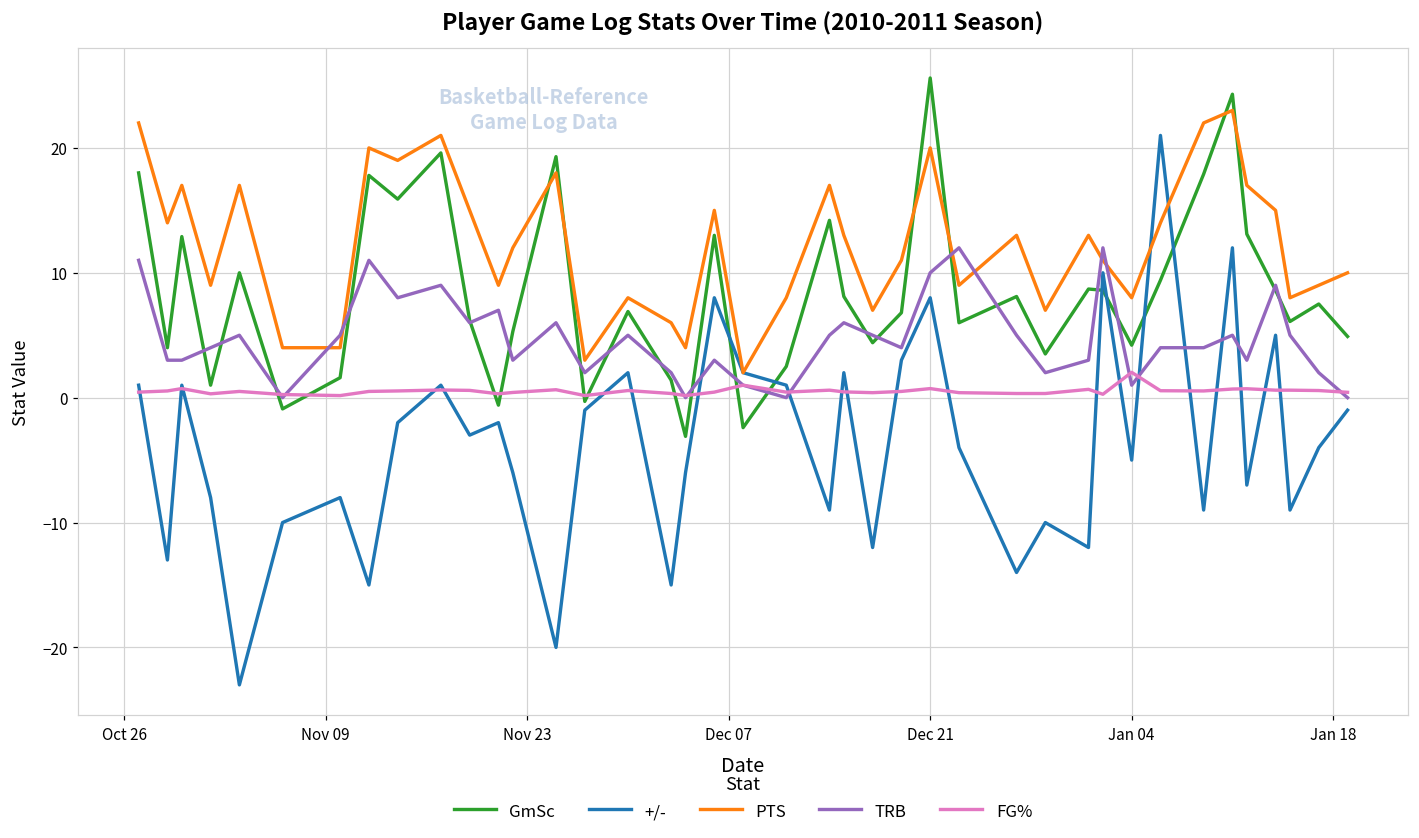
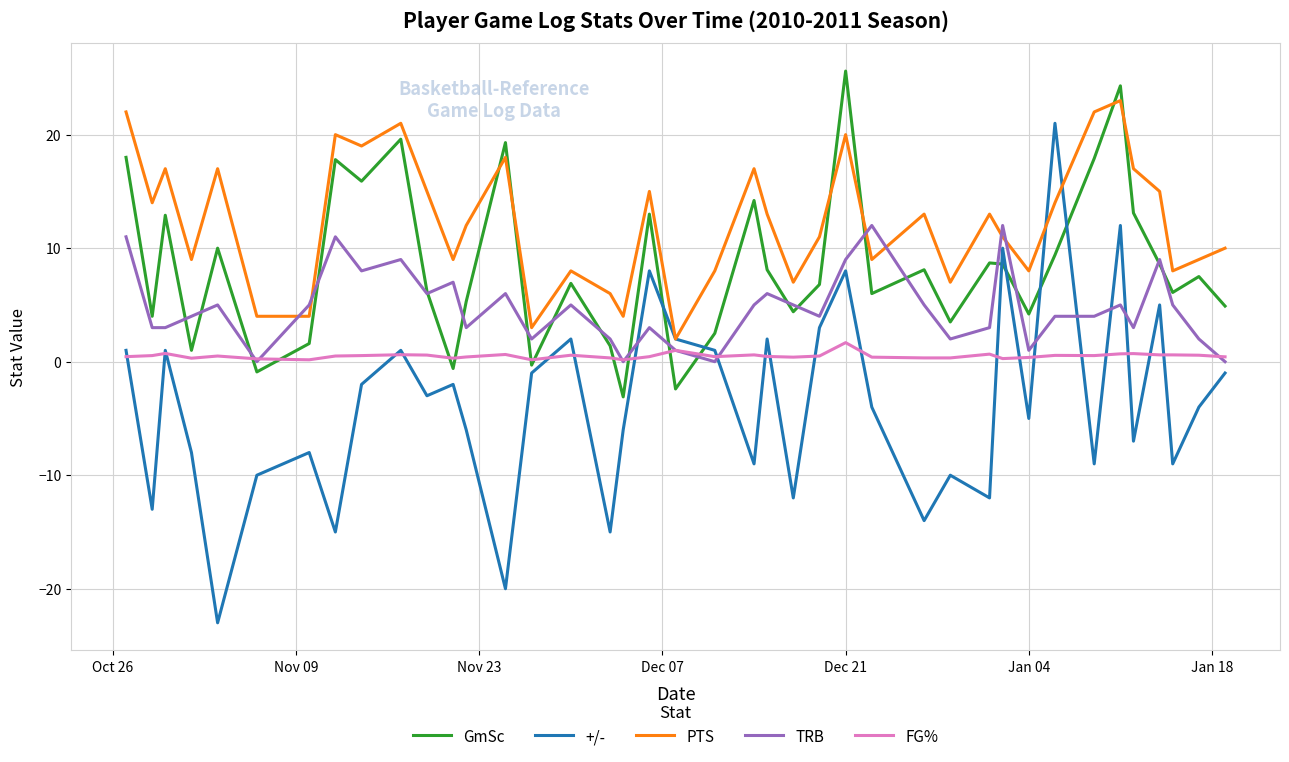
TRB, Dec 21: 10 -> 9
FG%, Dec 21: 0.7 -> 1.7
FG%, Jan 04: 2.0 -> 0.4
